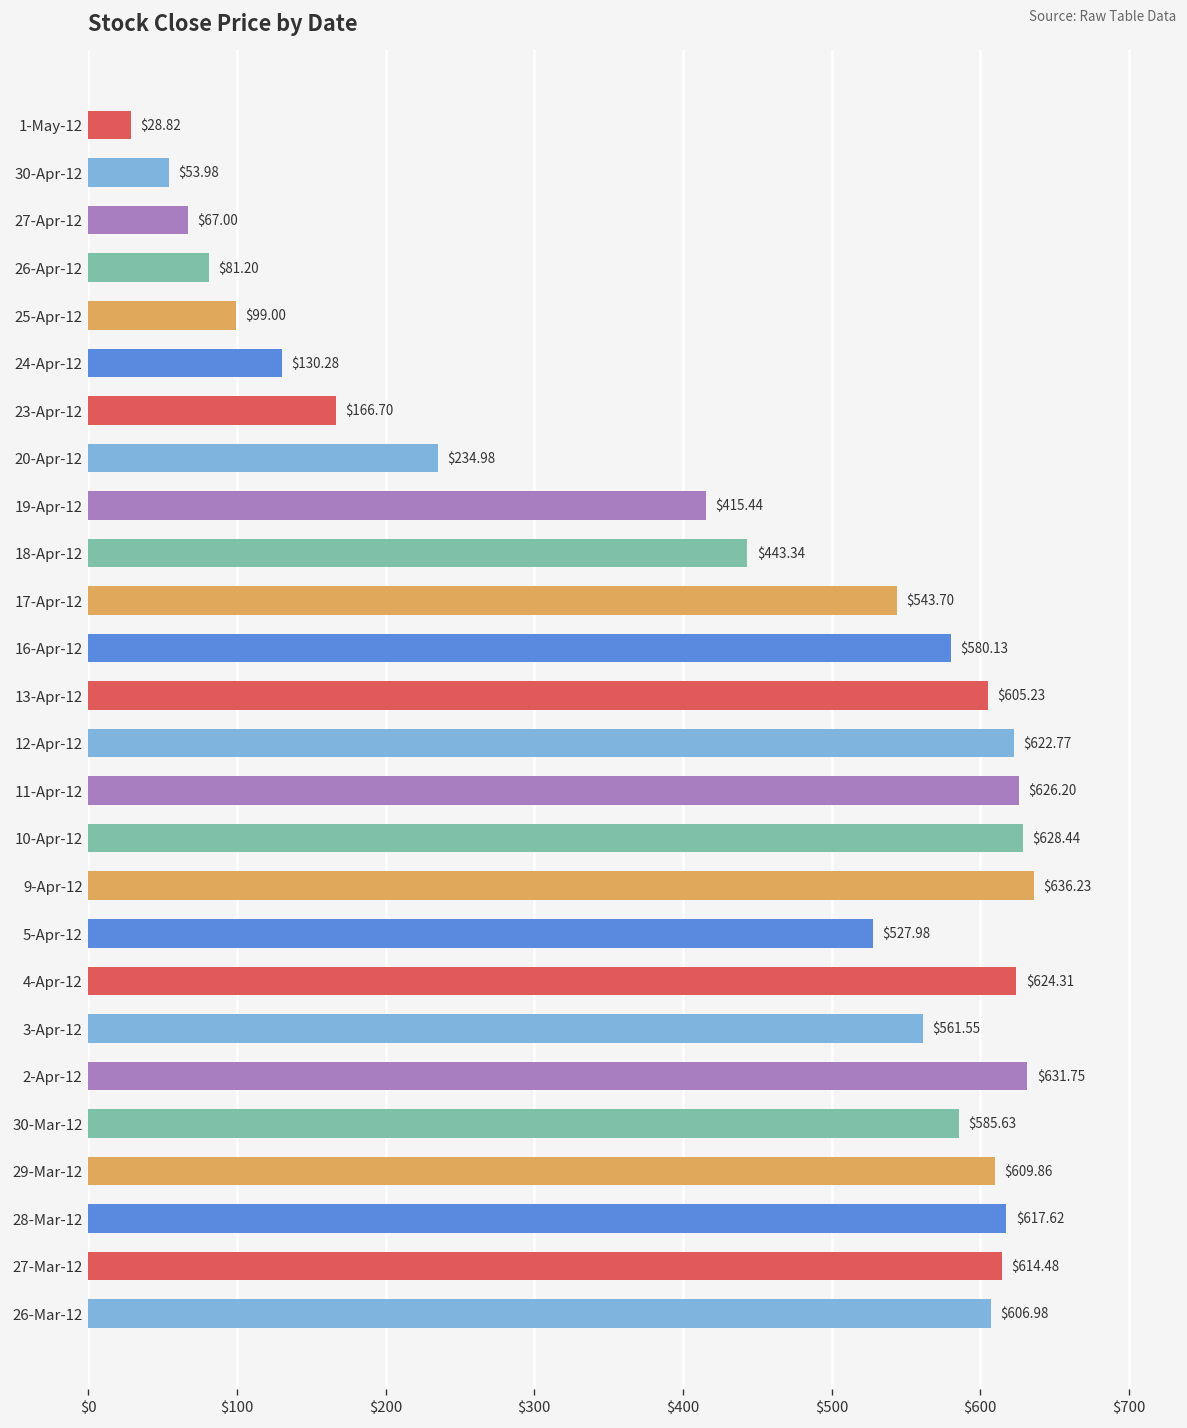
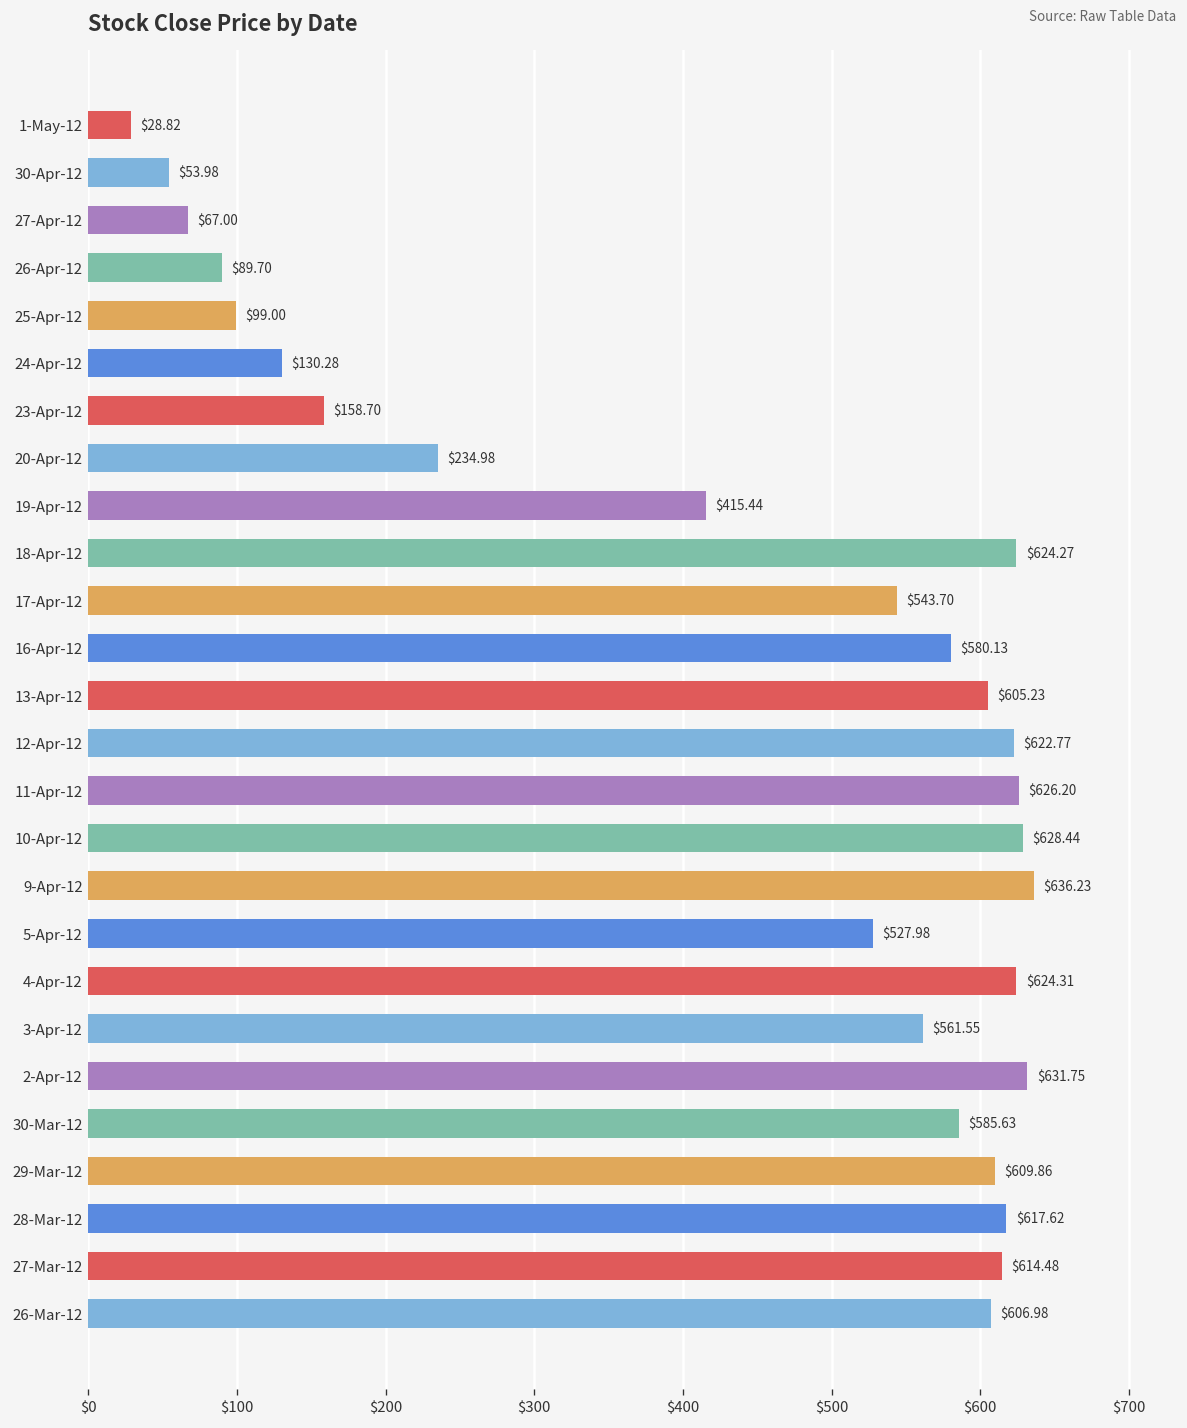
26-Apr-12: $81.20 -> $89.70
23-Apr-12: $166.70 -> $158.70
18-Apr-12: $443.34 -> $624.27
